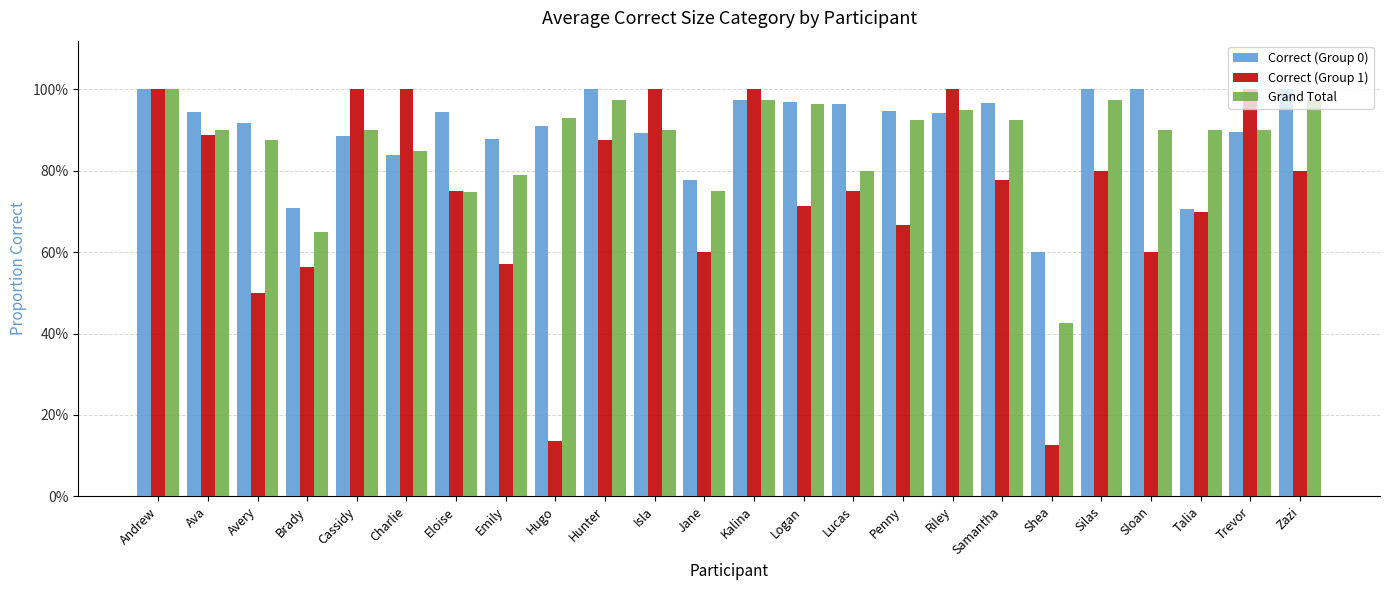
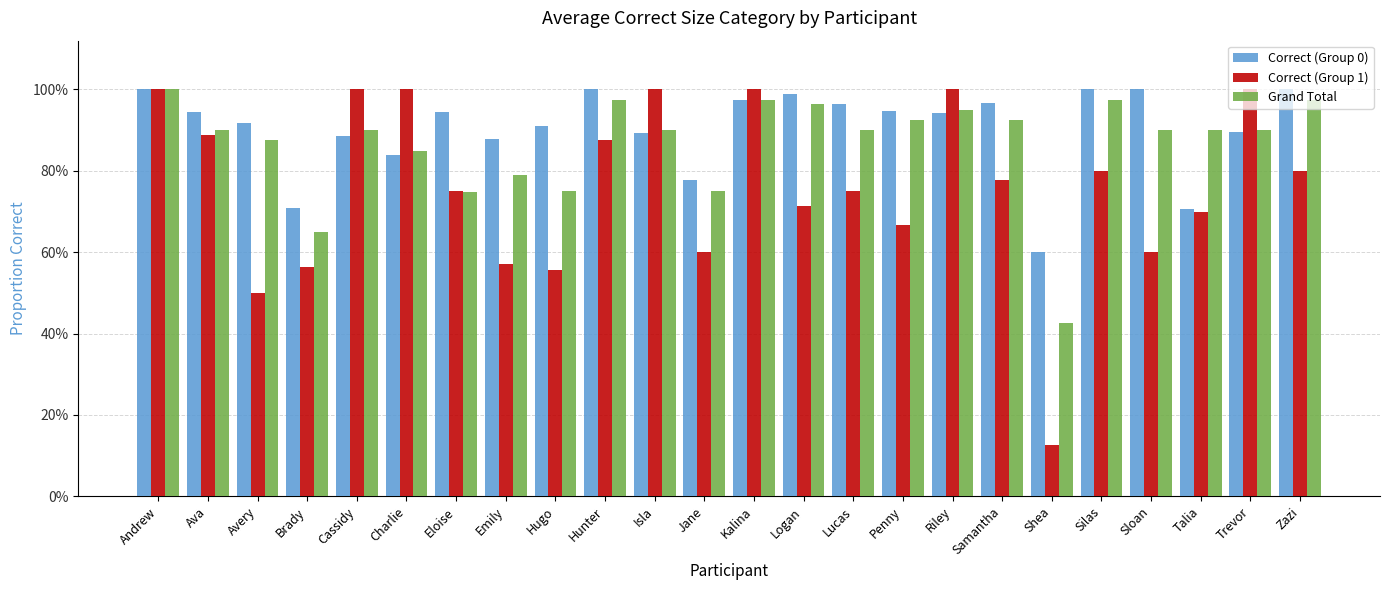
Correct (Group 1), Hugo: 14% -> 56%
Grand Total, Hugo: 93% -> 75%
Correct (Group 0), Logan: 97% -> 99%
Grand Total, Lucas: 80% -> 90%
